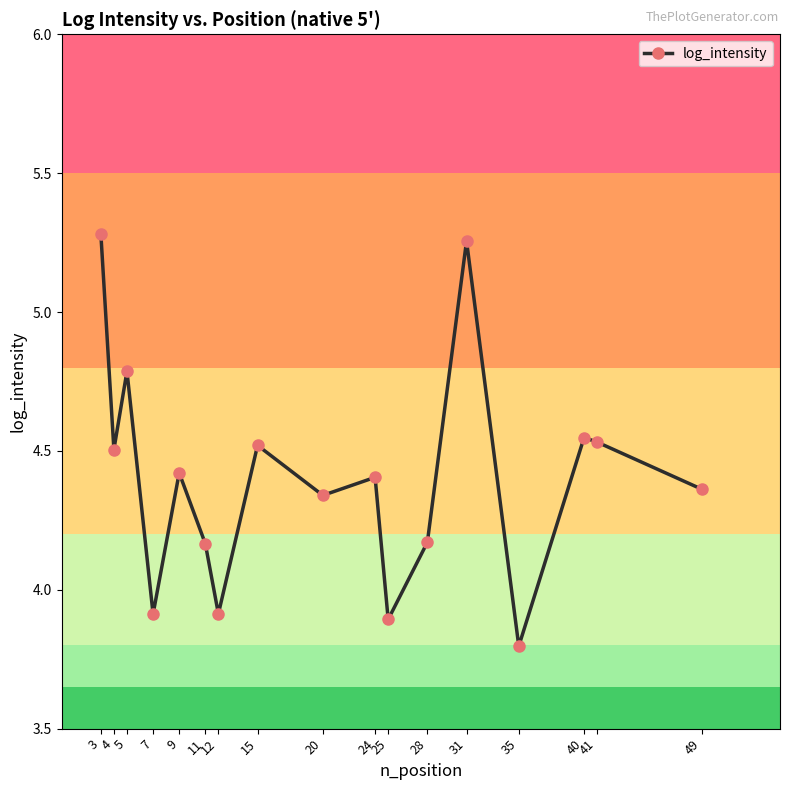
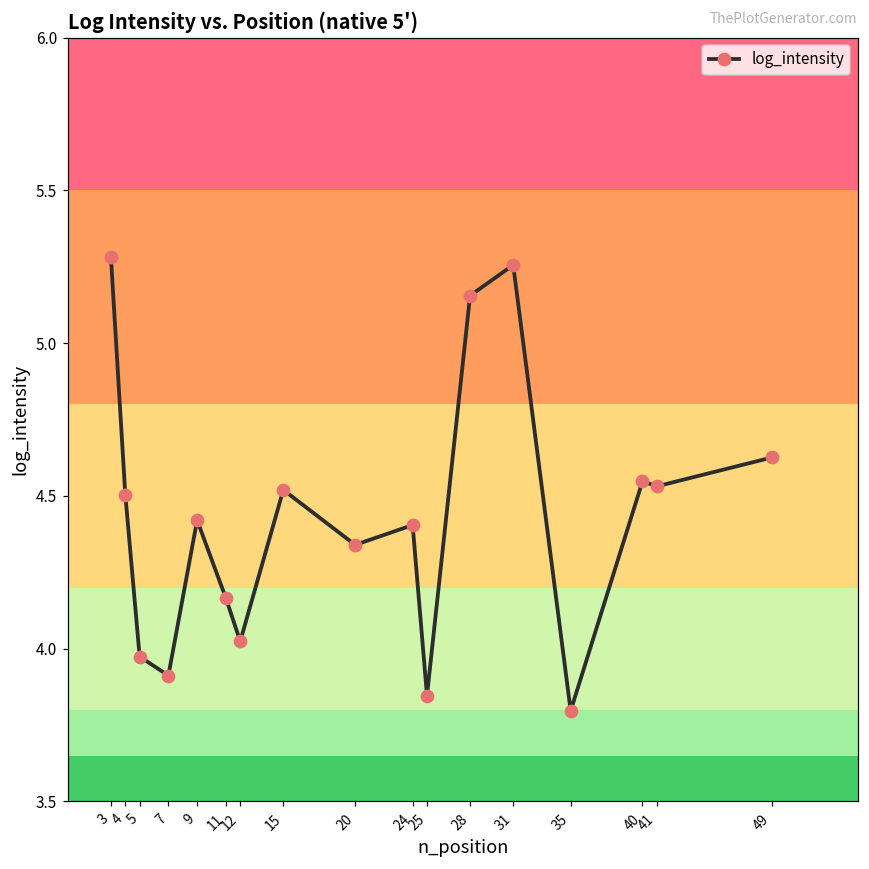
5: 4.79 -> 3.97
12: 3.91 -> 4.02
25: 3.89 -> 3.85
28: 4.17 -> 5.16
49: 4.36 -> 4.63
